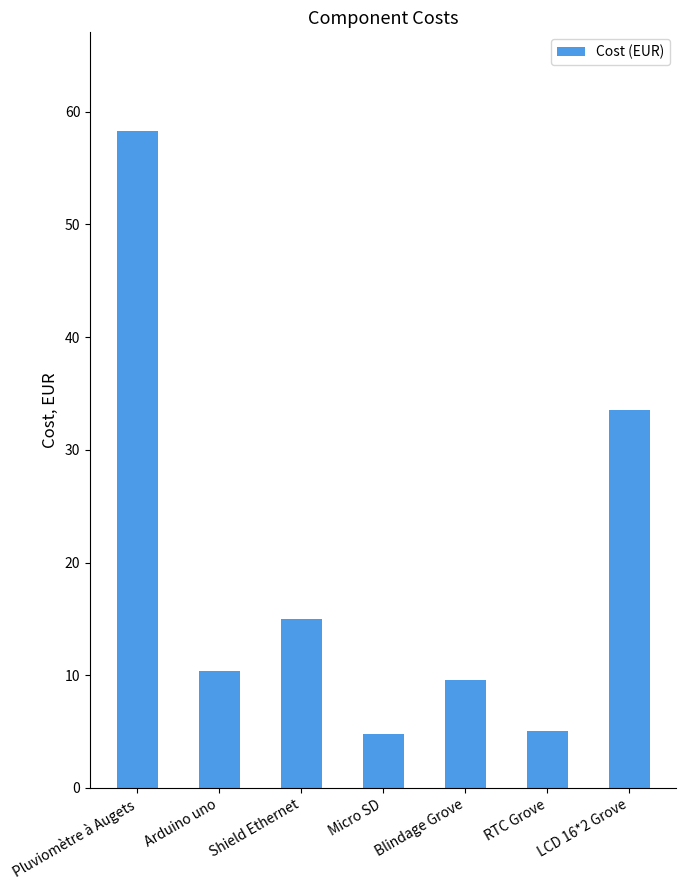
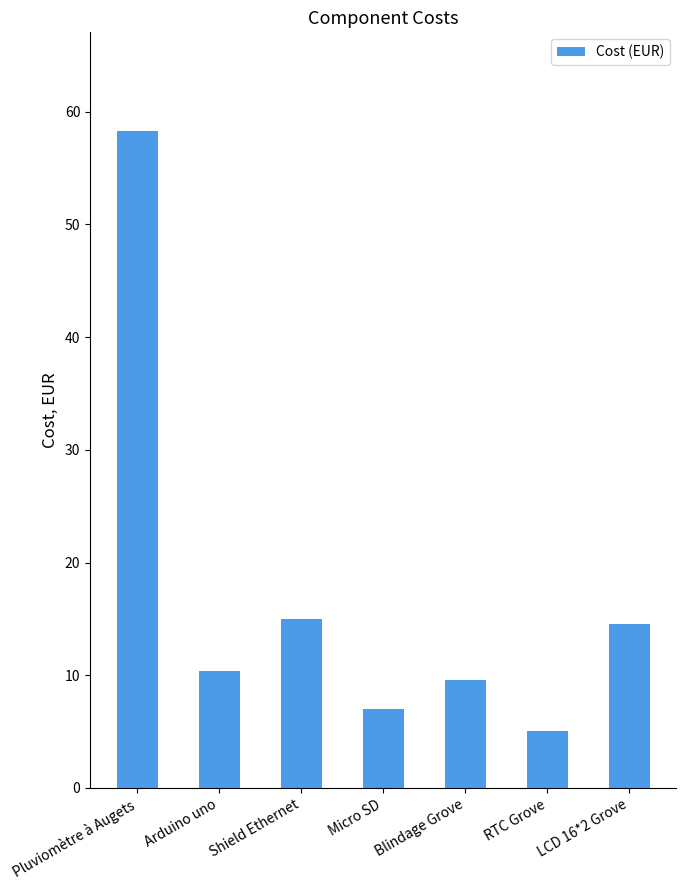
Micro SD: 4.8 -> 7.0
LCD 16*2 Grove: 33.5 -> 14.5
